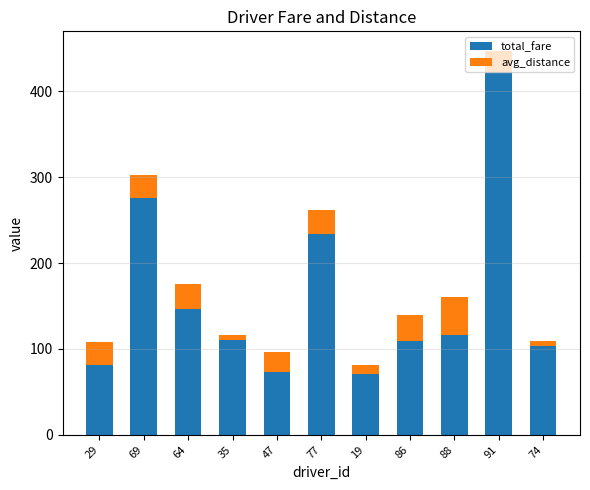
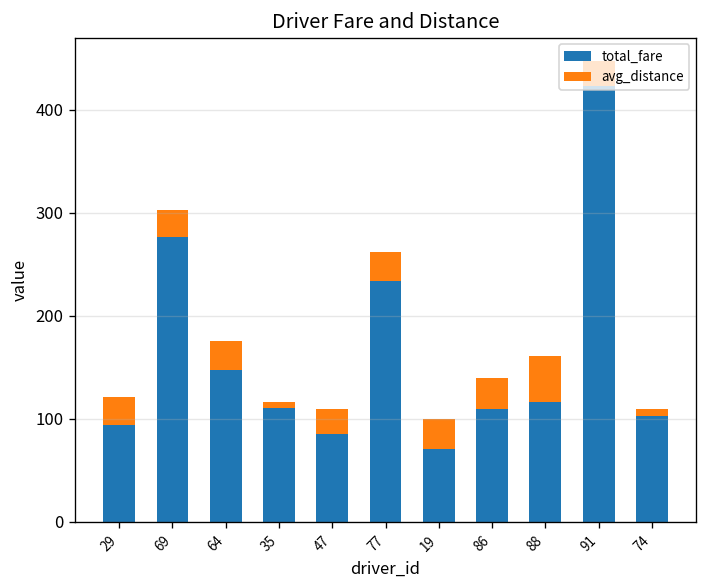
total_fare, 29: 80 -> 90
total_fare, 47: 70 -> 90
avg_distance, 19: 10 -> 30
